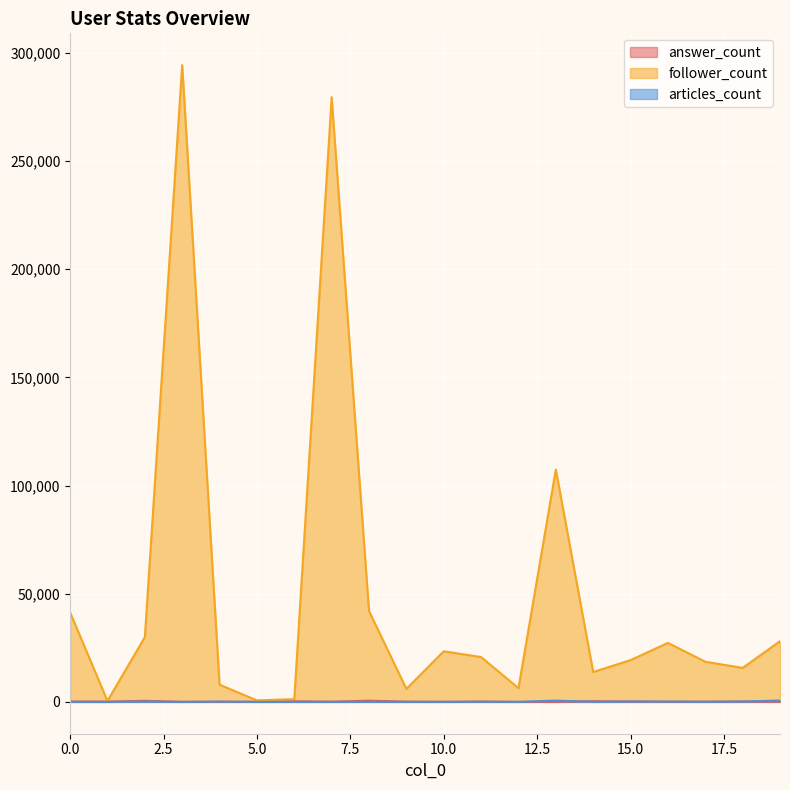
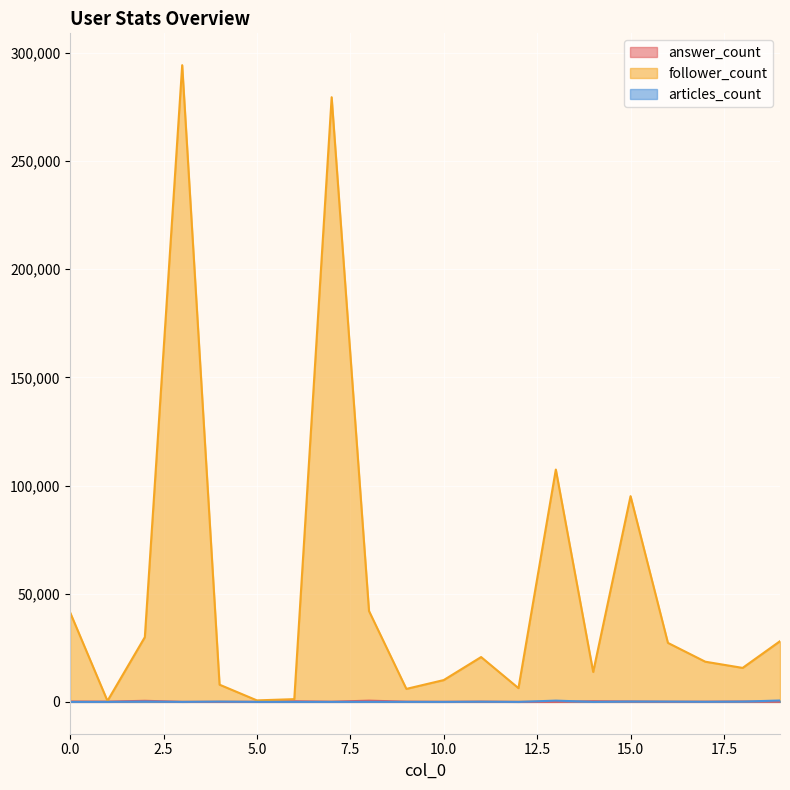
follower_count, 10.0: 23,000 -> 10,000
follower_count, 15.0: 19,000 -> 95,000
